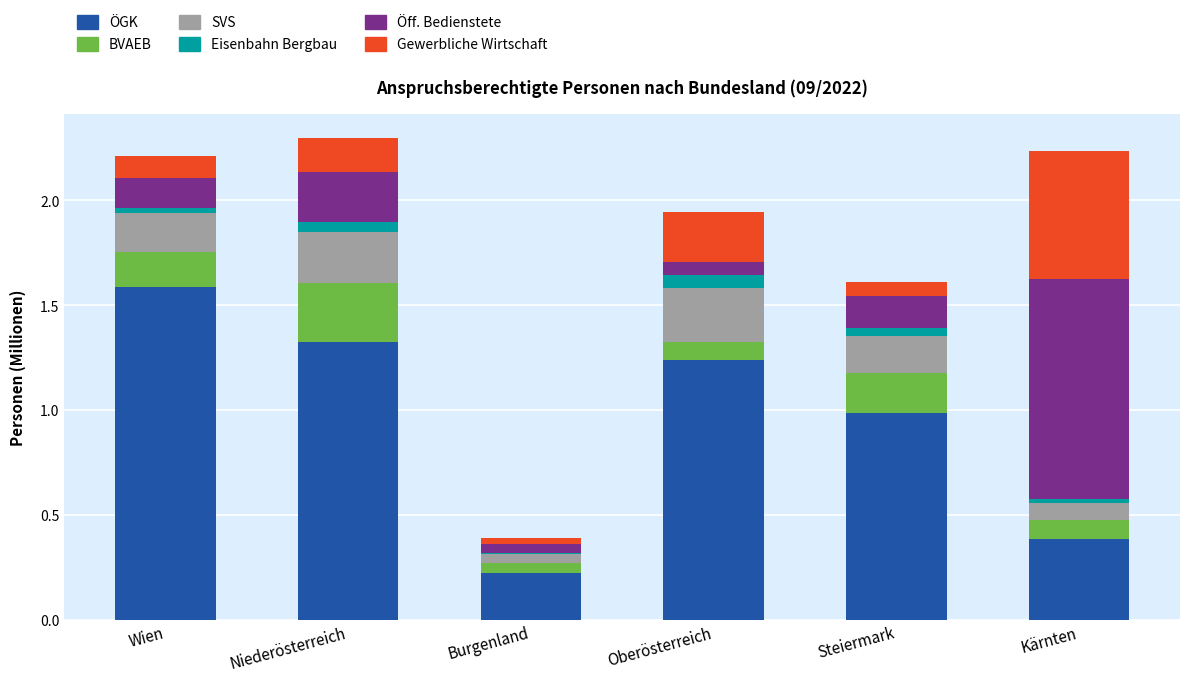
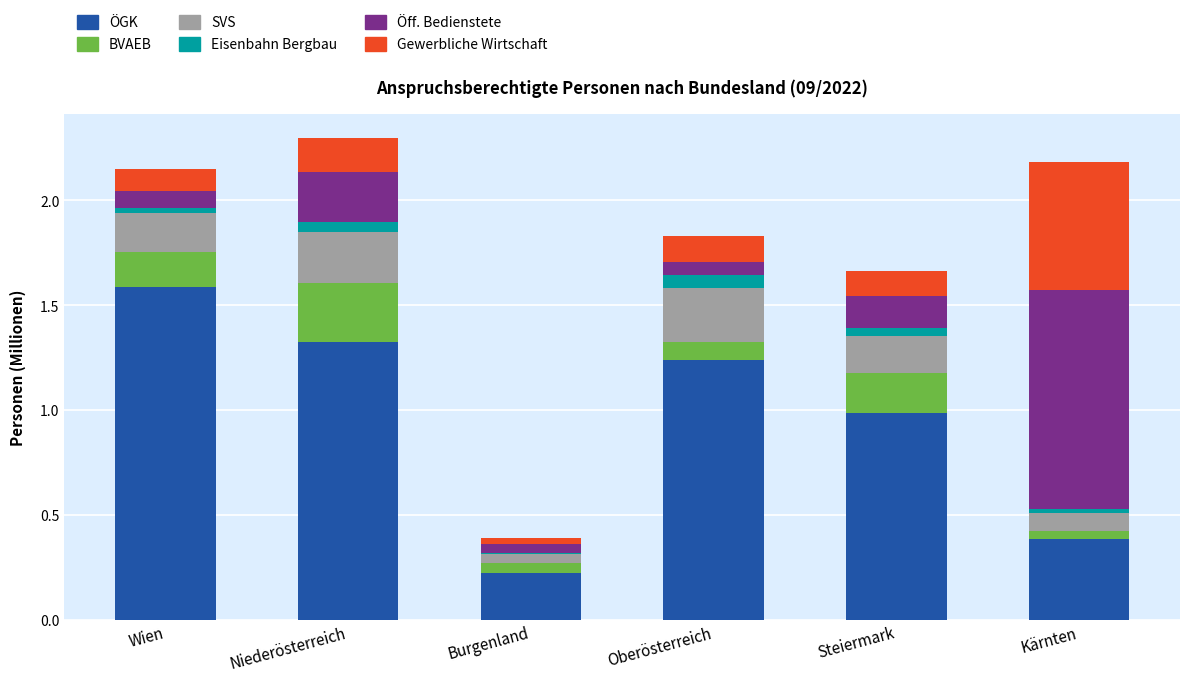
Öff. Bedienstete, Wien: 0.14 -> 0.08
Gewerbliche Wirtschaft, Oberösterreich: 0.24 -> 0.12
Gewerbliche Wirtschaft, Steiermark: 0.07 -> 0.12
BVAEB, Kärnten: 0.09 -> 0.04
